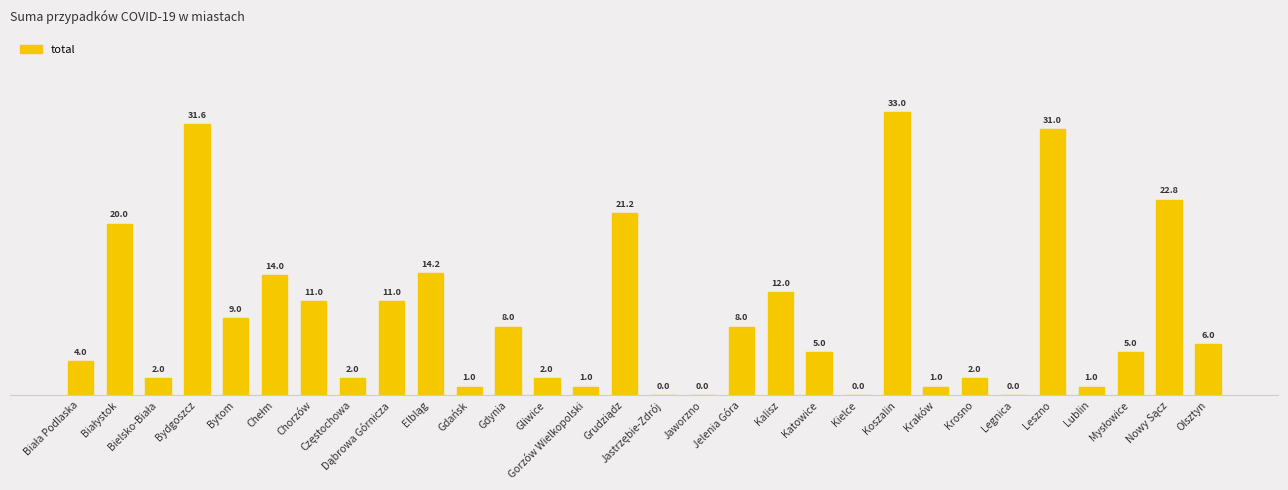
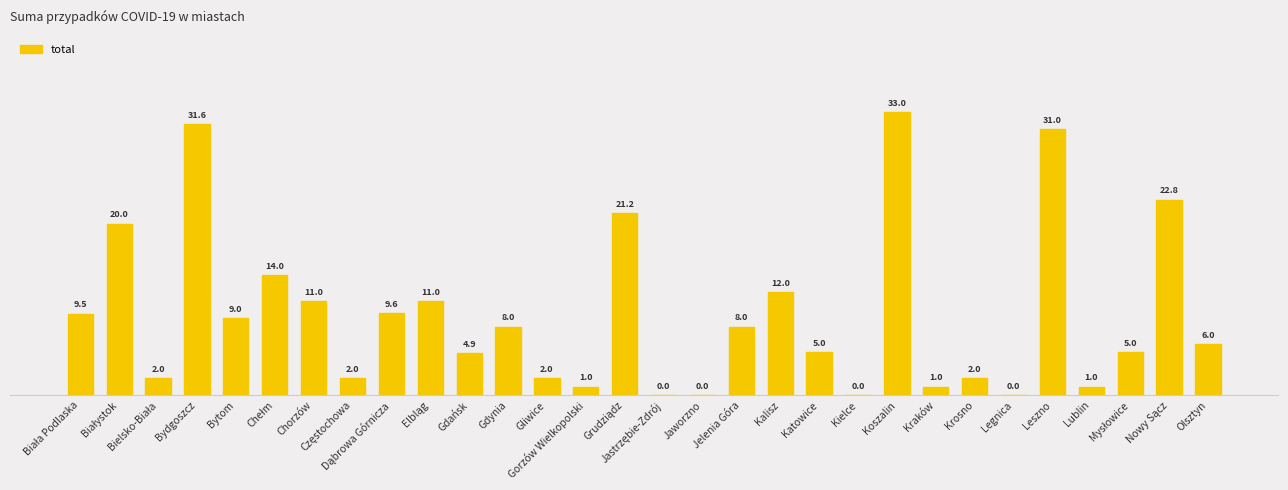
Biała Podlaska: 4.0 -> 9.5
Dąbrowa Górnicza: 11.0 -> 9.6
Elbląg: 14.2 -> 11.0
Gdańsk: 1.0 -> 4.9
